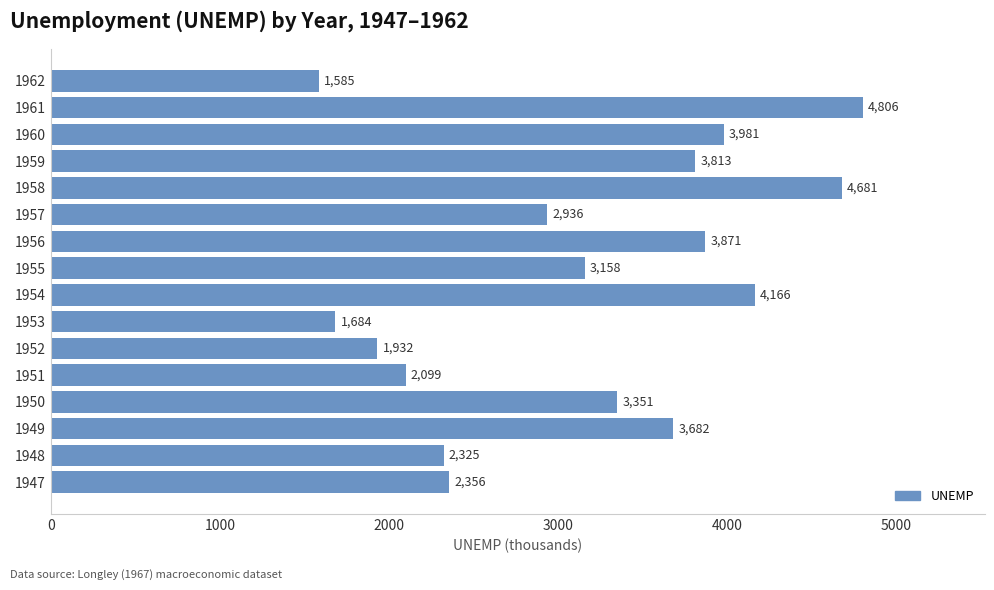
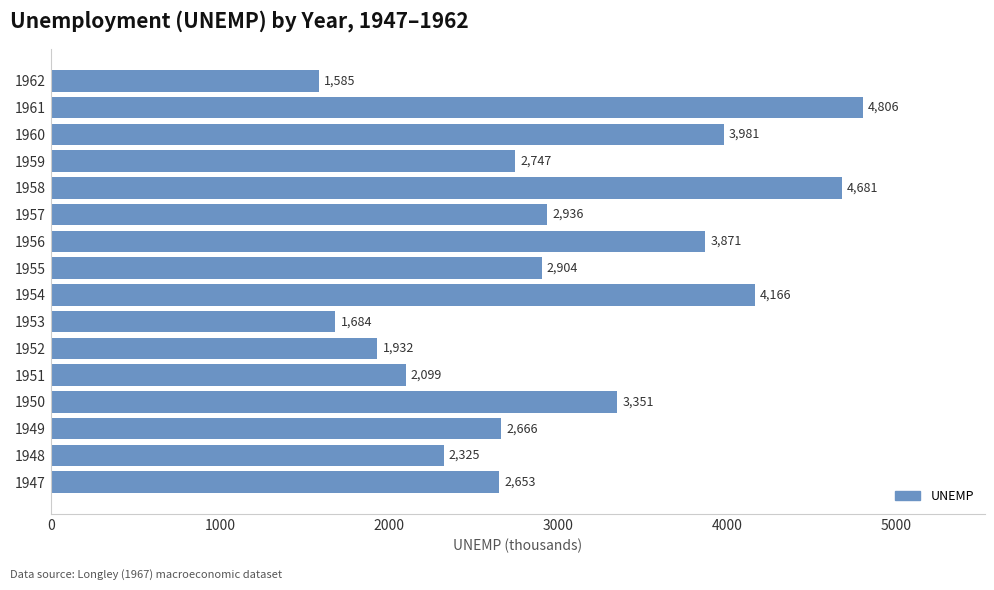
1959: 3,813 -> 2,747
1955: 3,158 -> 2,904
1949: 3,682 -> 2,666
1947: 2,356 -> 2,653
